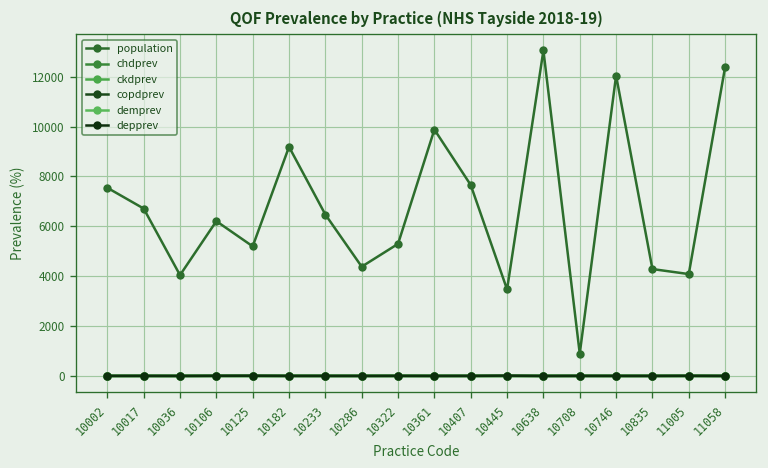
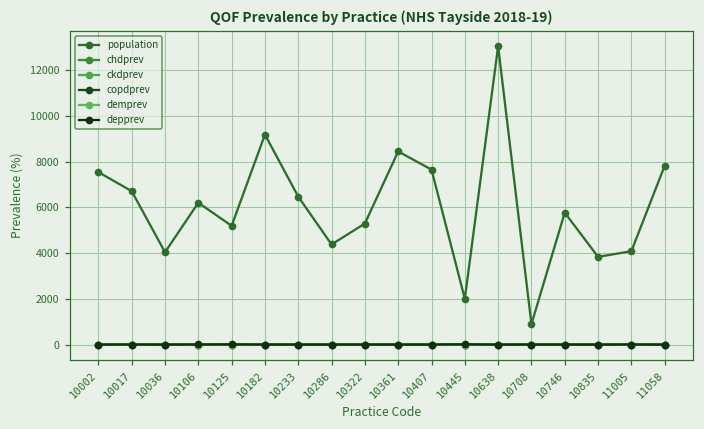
population, 10361: 9900 -> 8400
population, 10445: 3500 -> 2000
population, 10746: 12000 -> 5800
population, 10835: 4300 -> 3800
population, 11058: 12400 -> 7800
